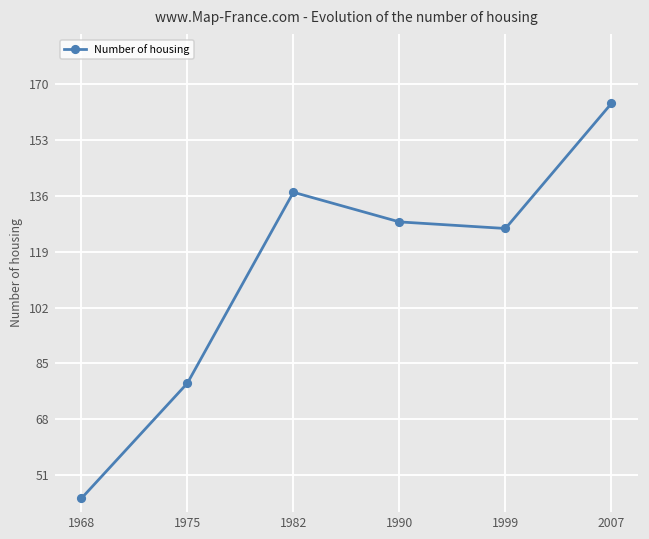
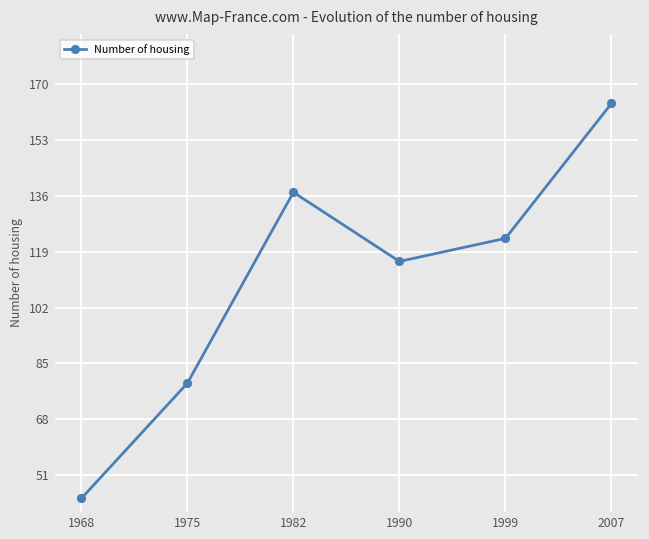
1990: 128 -> 116
1999: 126 -> 123
